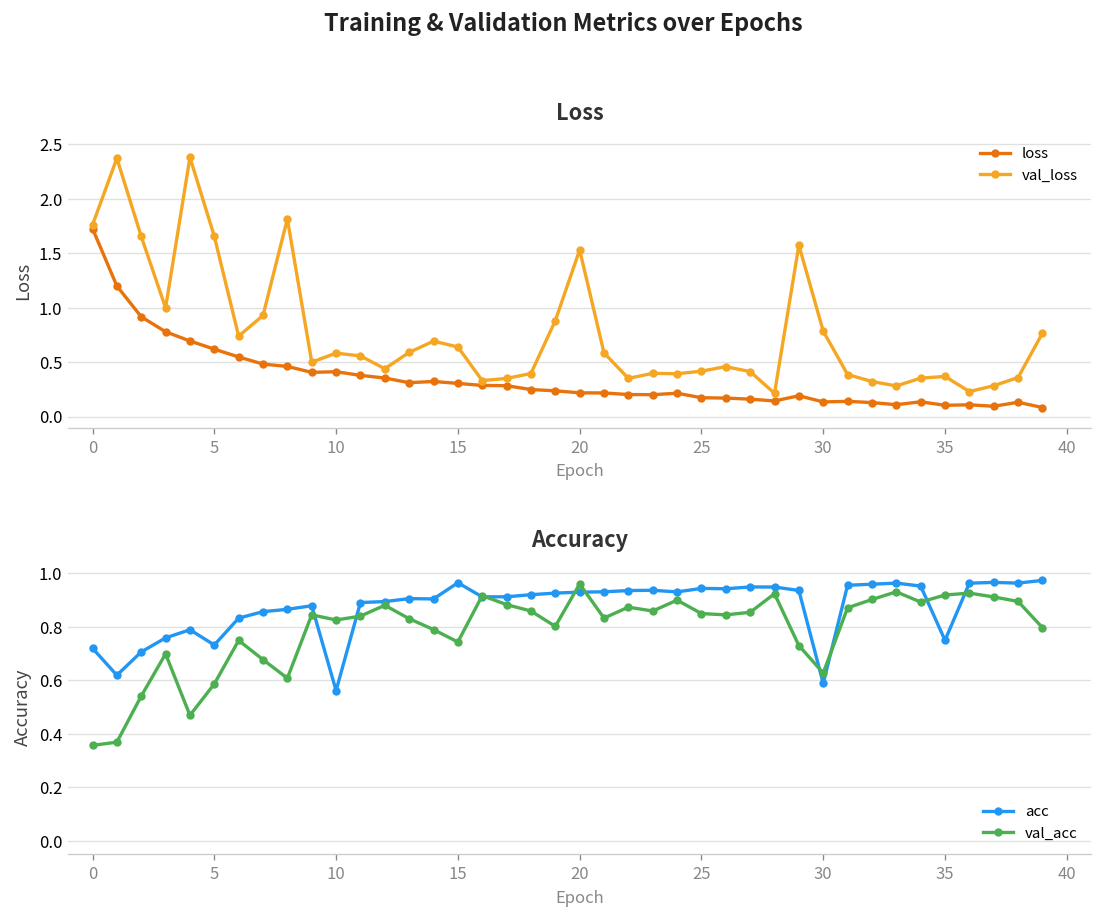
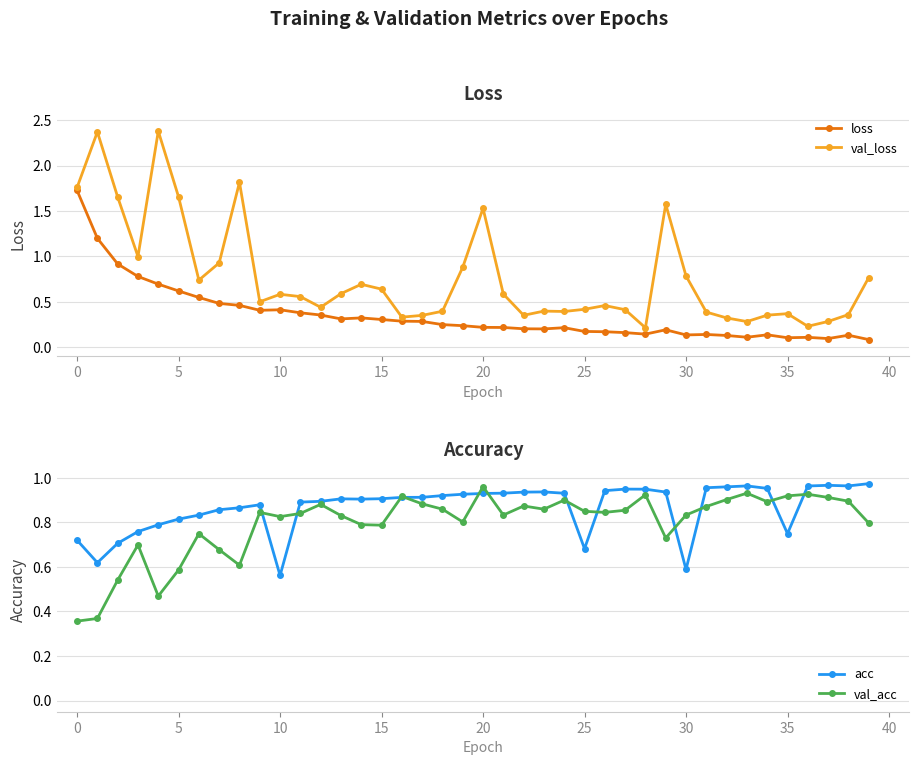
Accuracy, acc, 5: 0.73 -> 0.81
Accuracy, acc, 15: 0.96 -> 0.91
Accuracy, val_acc, 15: 0.74 -> 0.79
Accuracy, acc, 25: 0.94 -> 0.68
Accuracy, val_acc, 30: 0.63 -> 0.83
